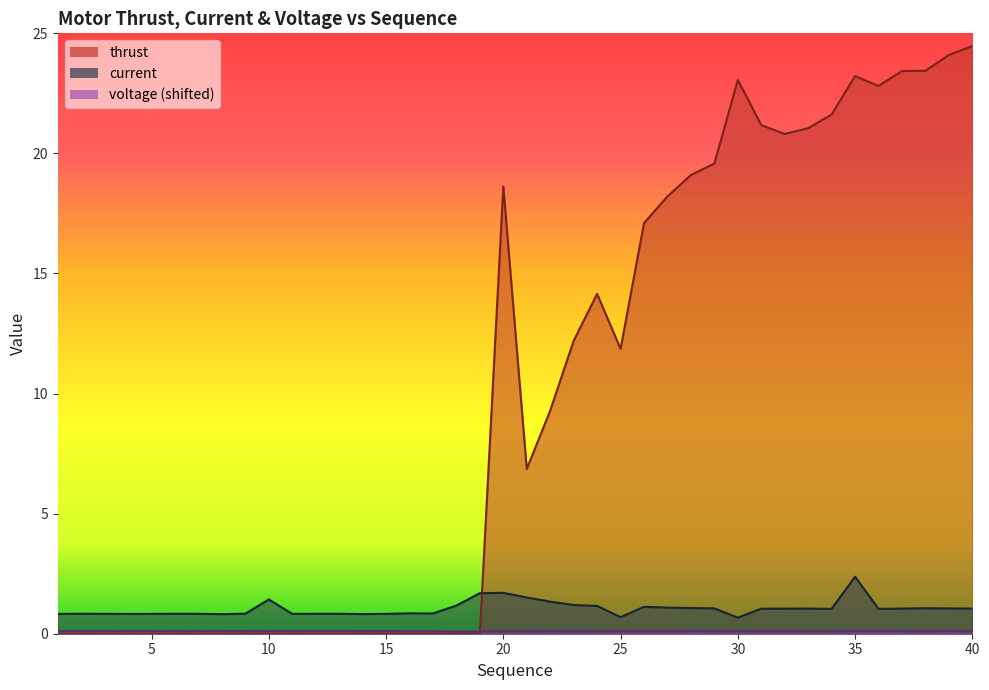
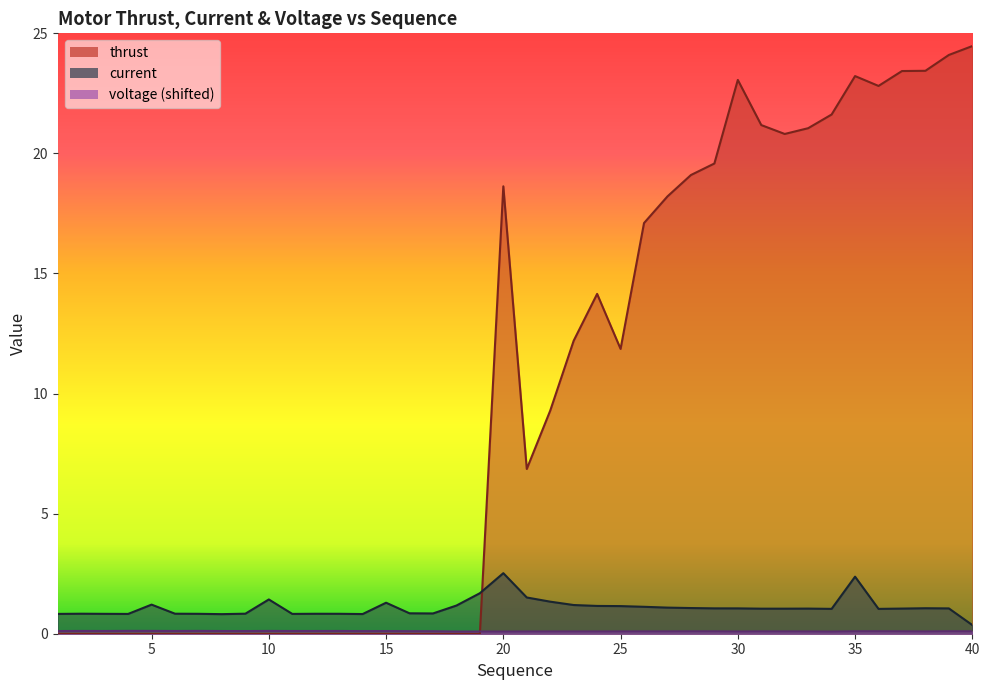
current, 5: 0.8 -> 1.2
current, 15: 0.8 -> 1.3
current, 20: 1.7 -> 2.5
current, 25: 0.7 -> 1.2
current, 30: 0.7 -> 1.1
current, 40: 1.0 -> 0.4
